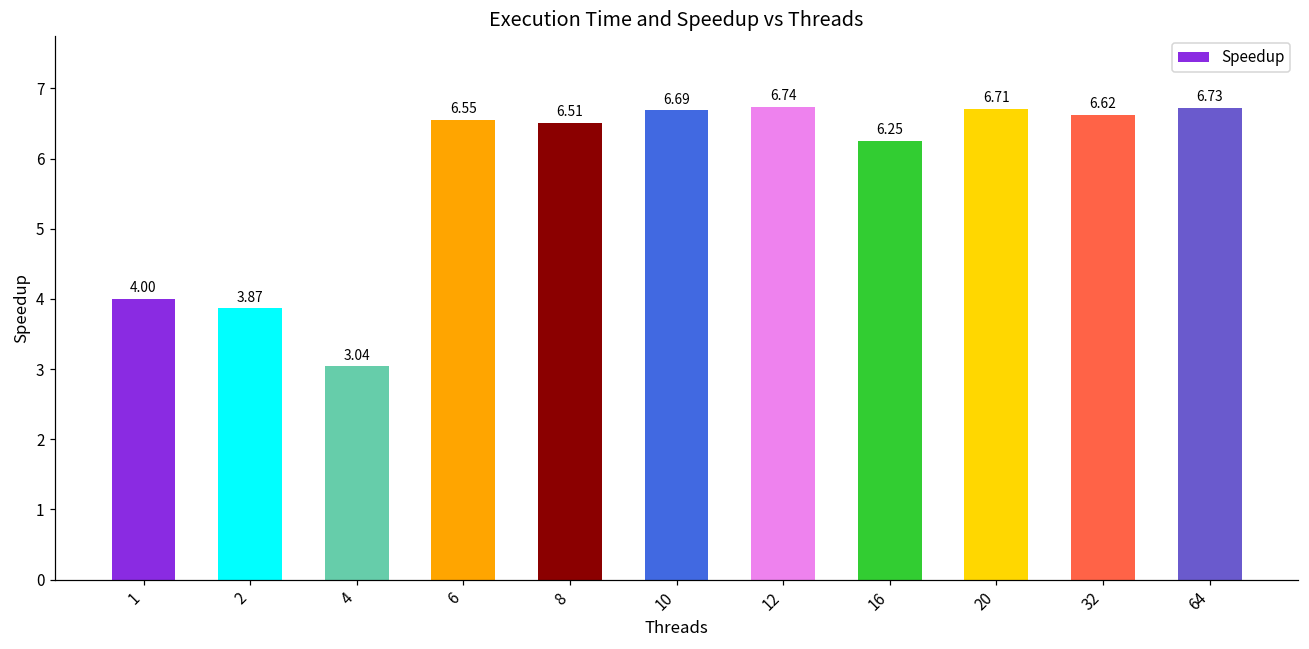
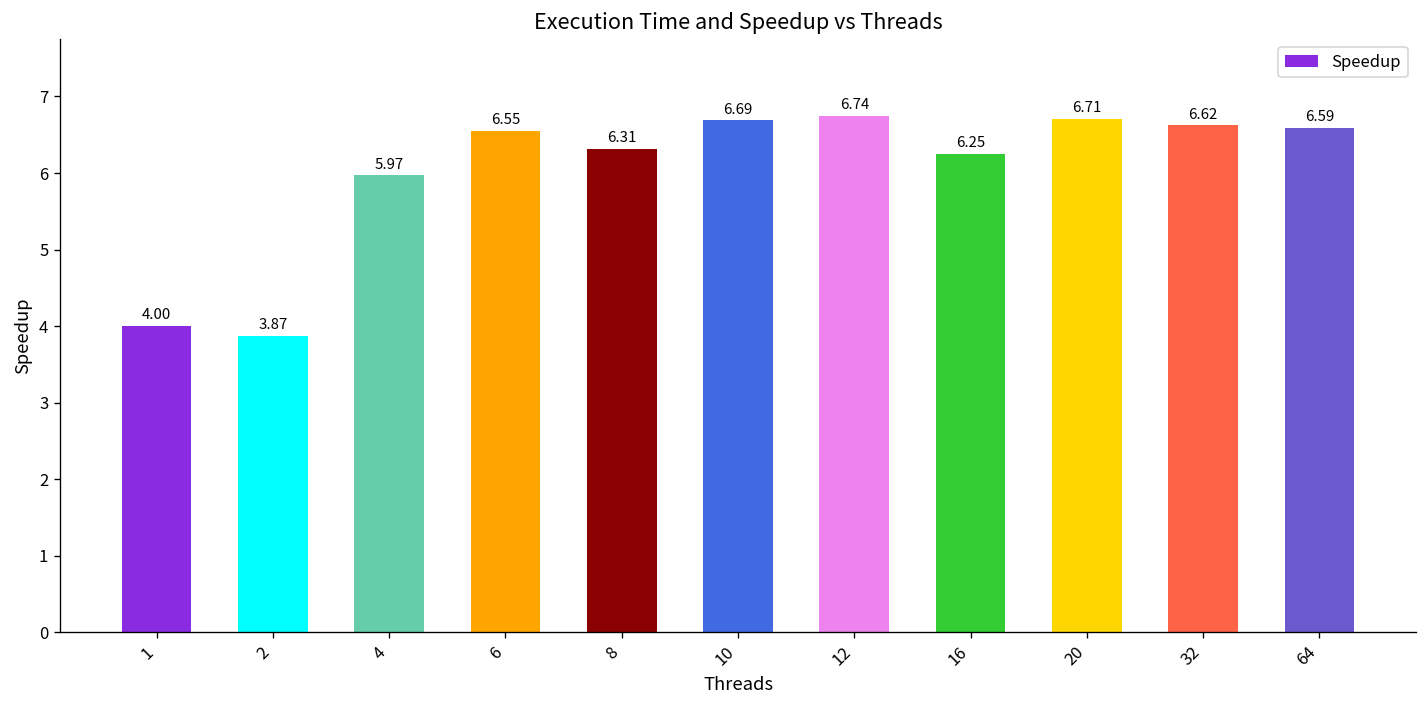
4: 3.04 -> 5.97
8: 6.51 -> 6.31
64: 6.73 -> 6.59
